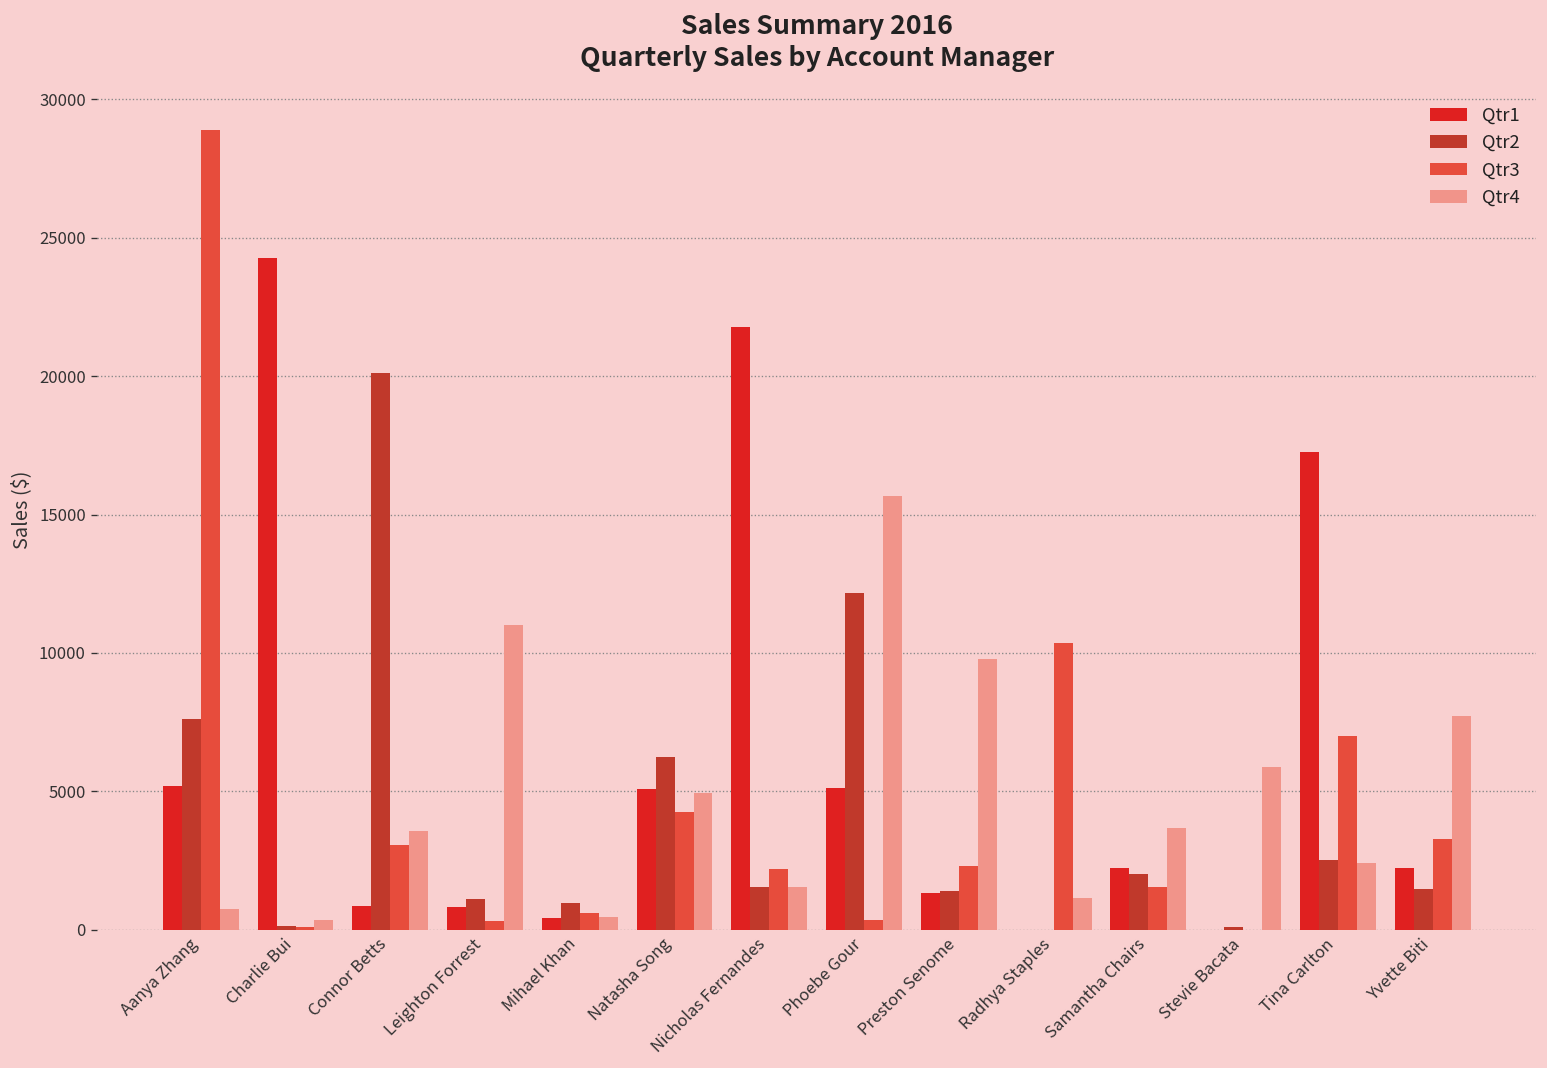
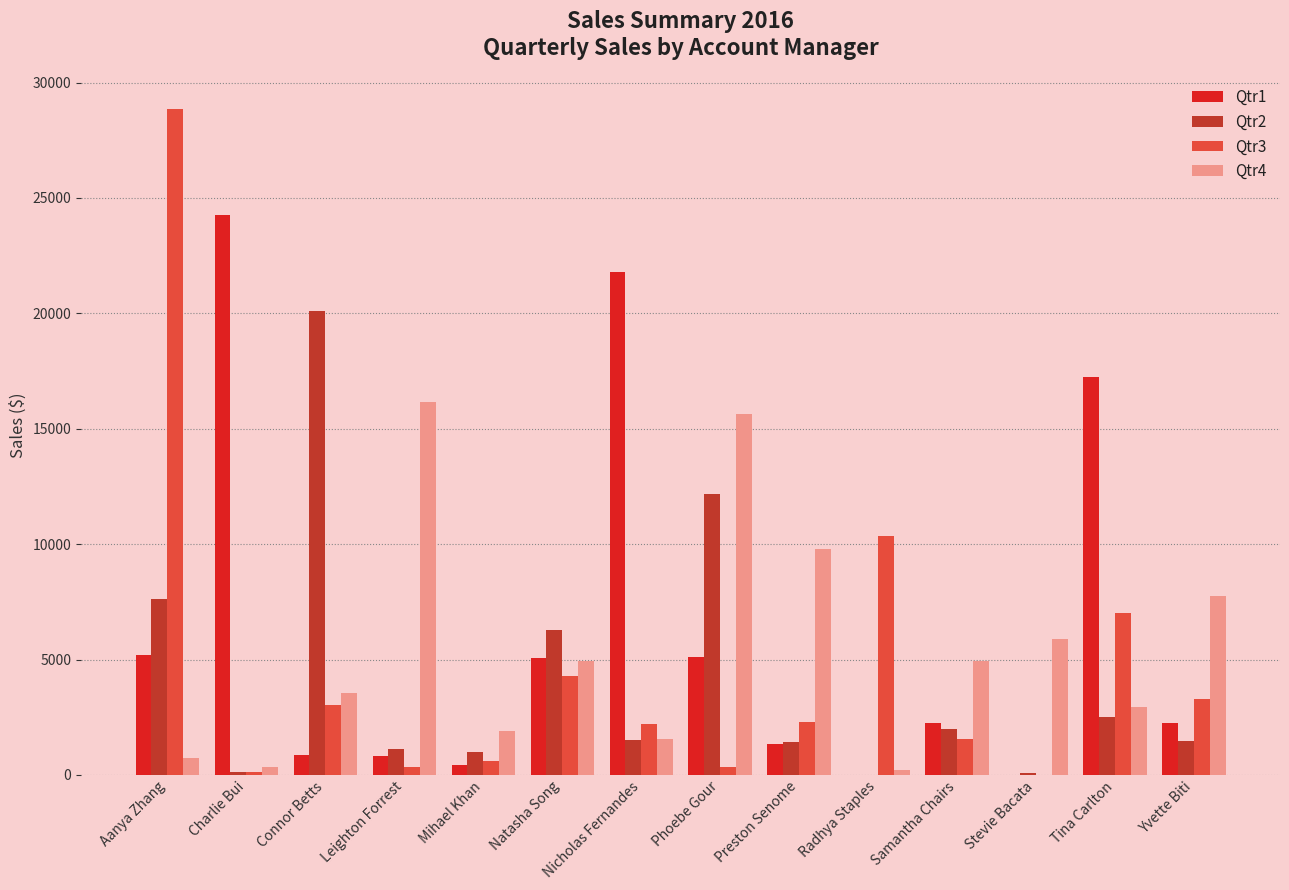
Qtr4, Leighton Forrest: 11000 -> 16200
Qtr4, Mihael Khan: 500 -> 1900
Qtr4, Radhya Staples: 1100 -> 200
Qtr4, Samantha Chairs: 3700 -> 4900
Qtr4, Tina Carlton: 2400 -> 3000
